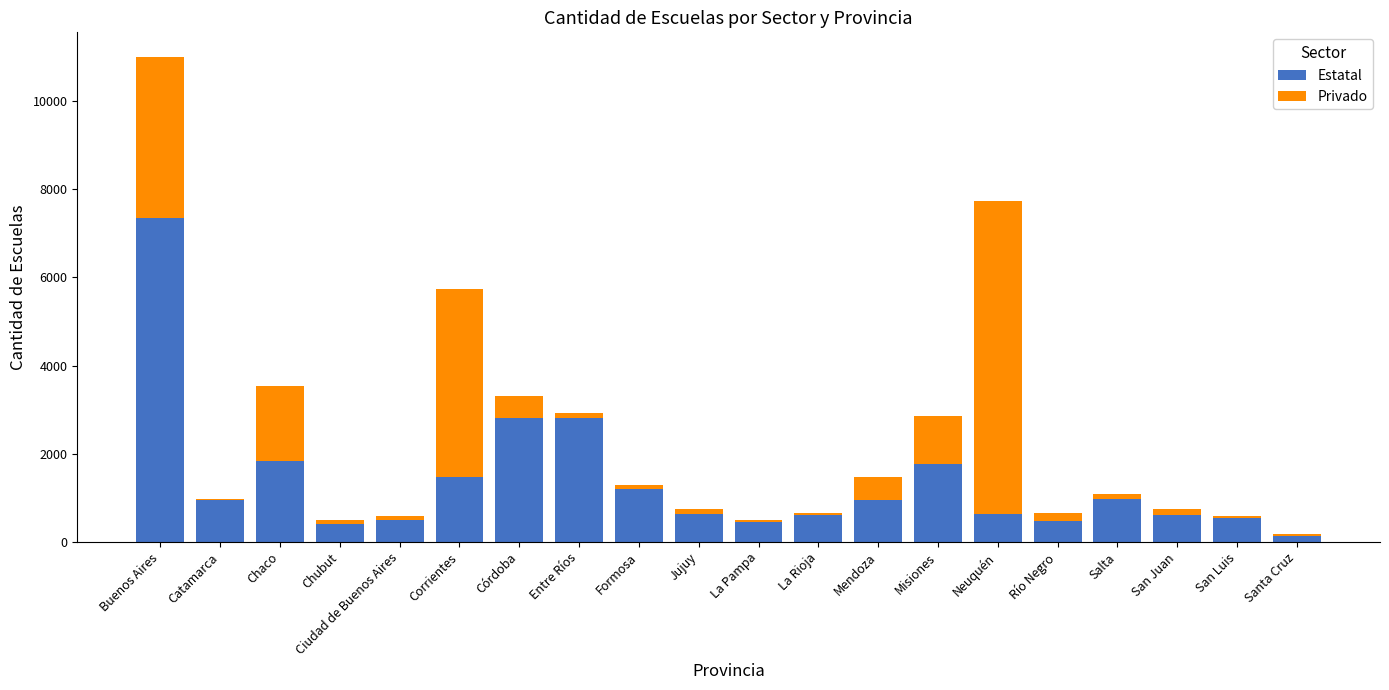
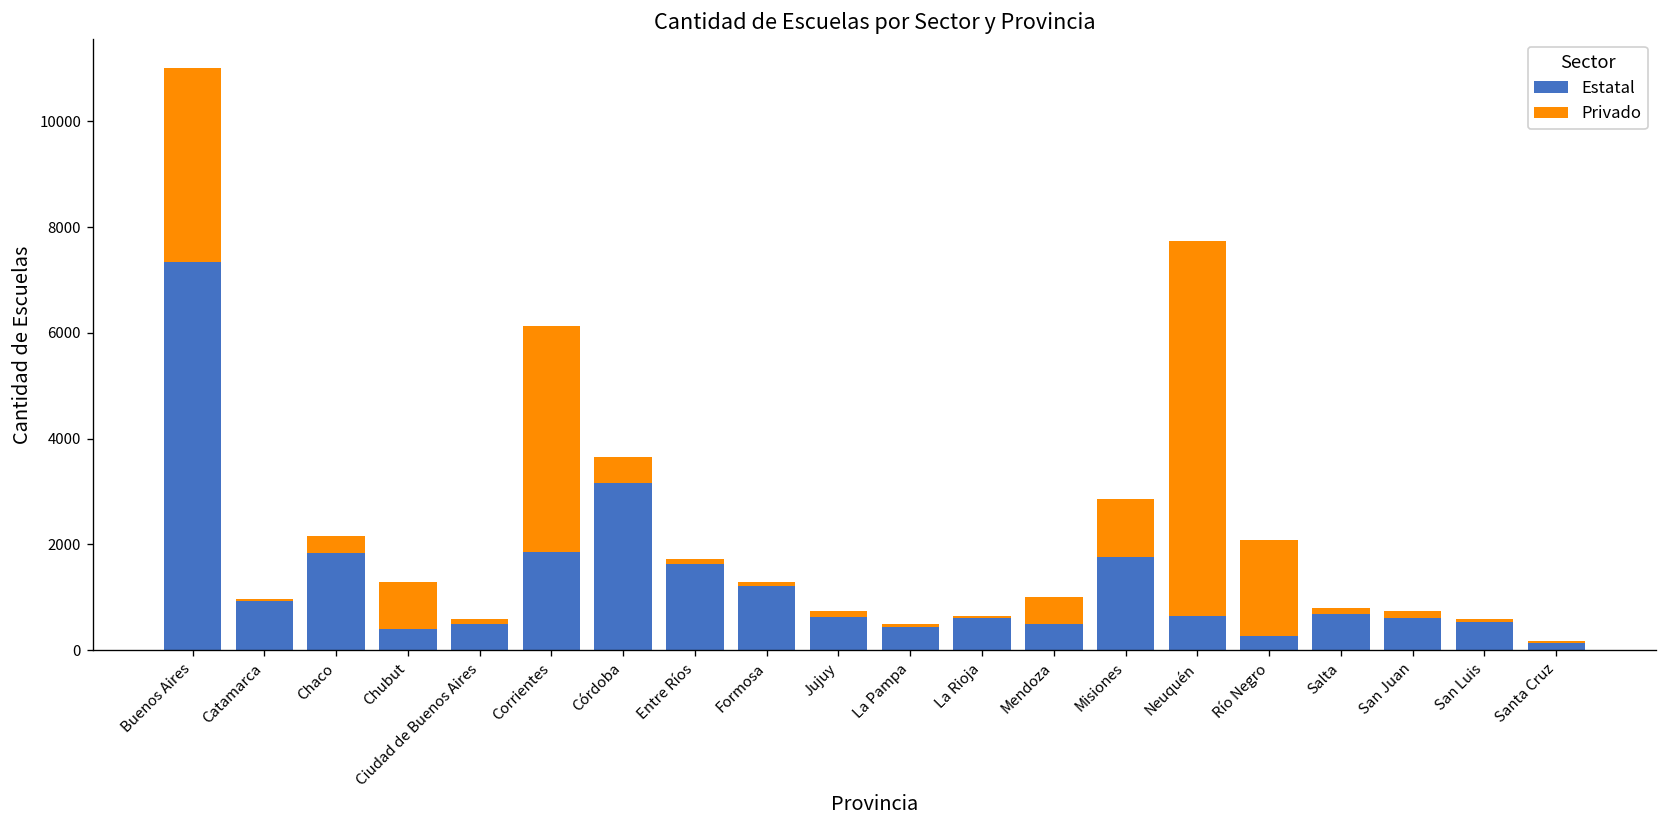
Privado, Chaco: 1700 -> 300
Privado, Chubut: 100 -> 900
Estatal, Corrientes: 1500 -> 1900
Estatal, Córdoba: 2800 -> 3200
Estatal, Entre Ríos: 2800 -> 1600
Estatal, Mendoza: 1000 -> 500
Estatal, Río Negro: 500 -> 300
Privado, Río Negro: 200 -> 1800
Estatal, Salta: 1000 -> 700
